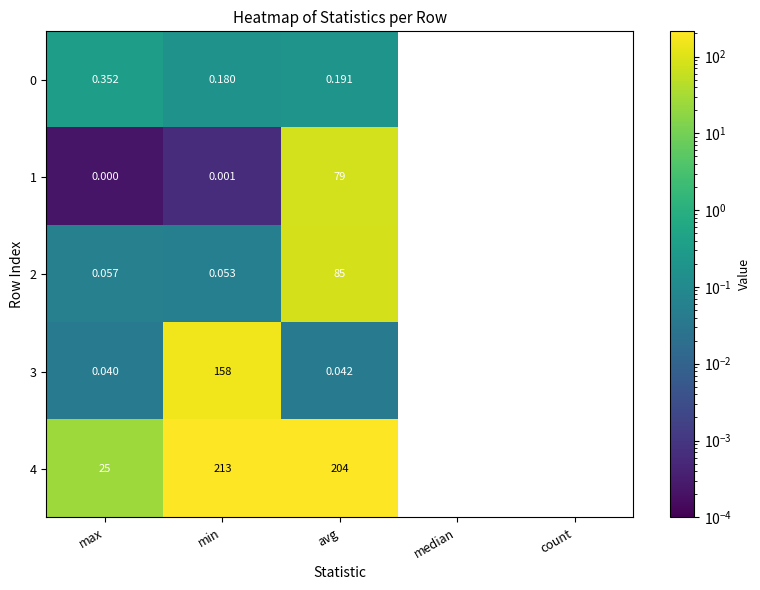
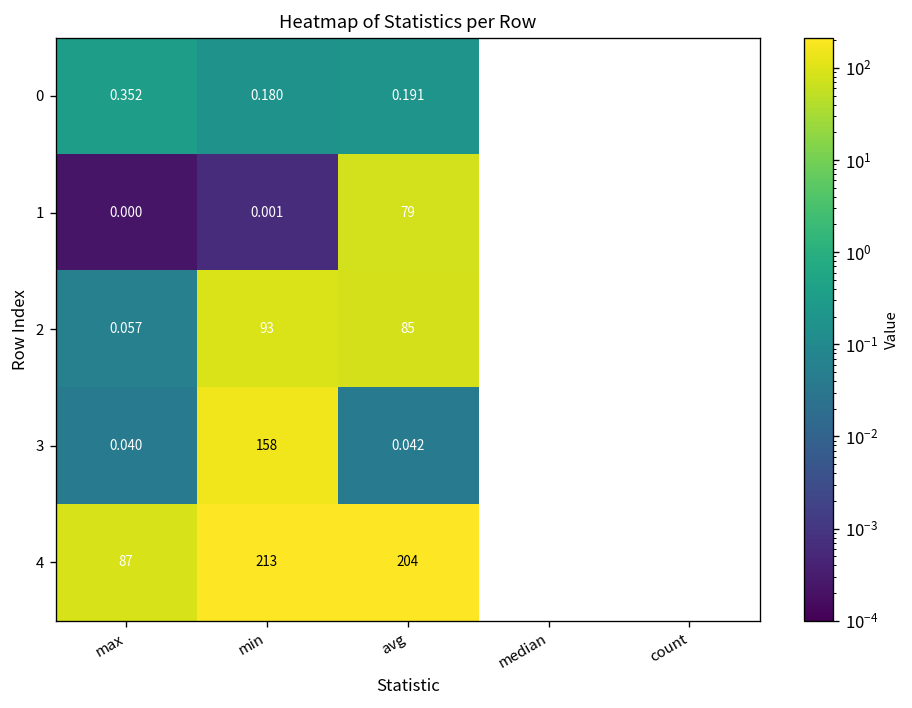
2, min: 0.053 -> 93
4, max: 25 -> 87
